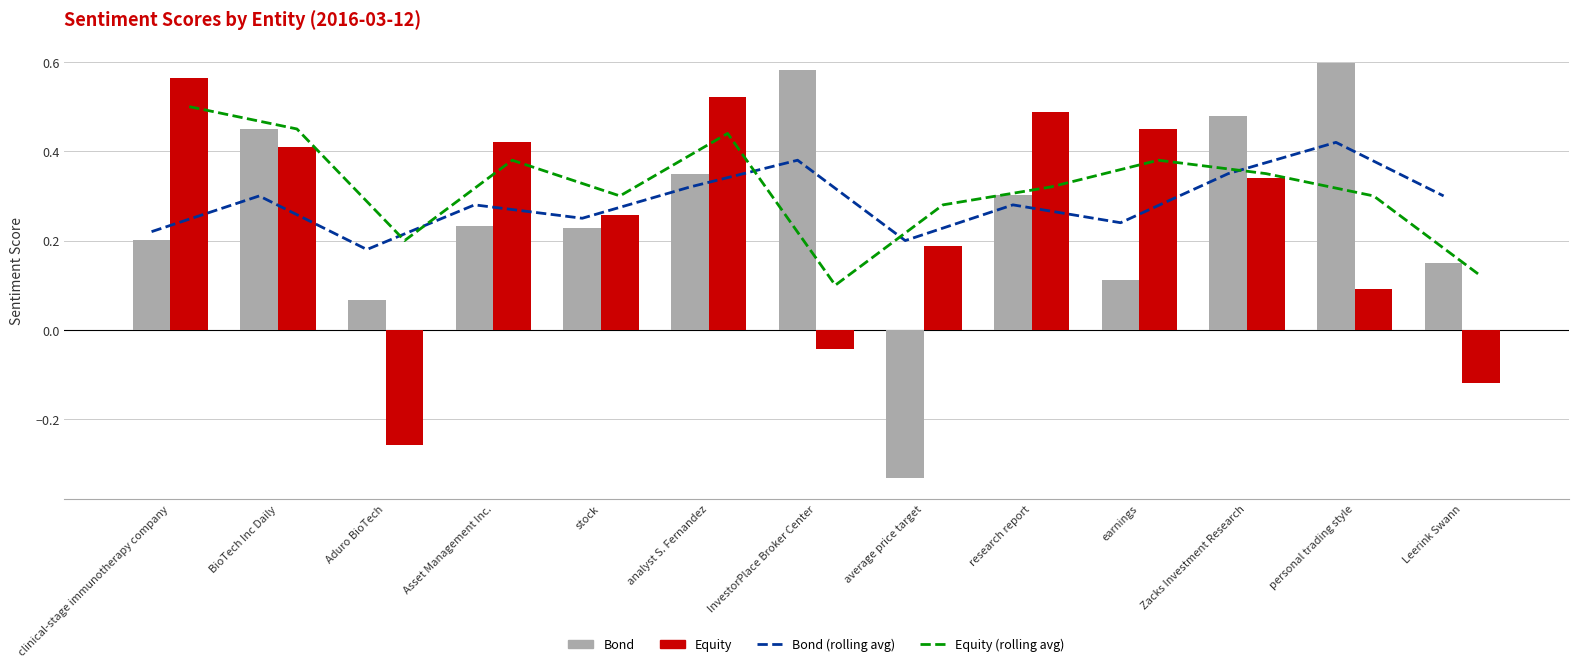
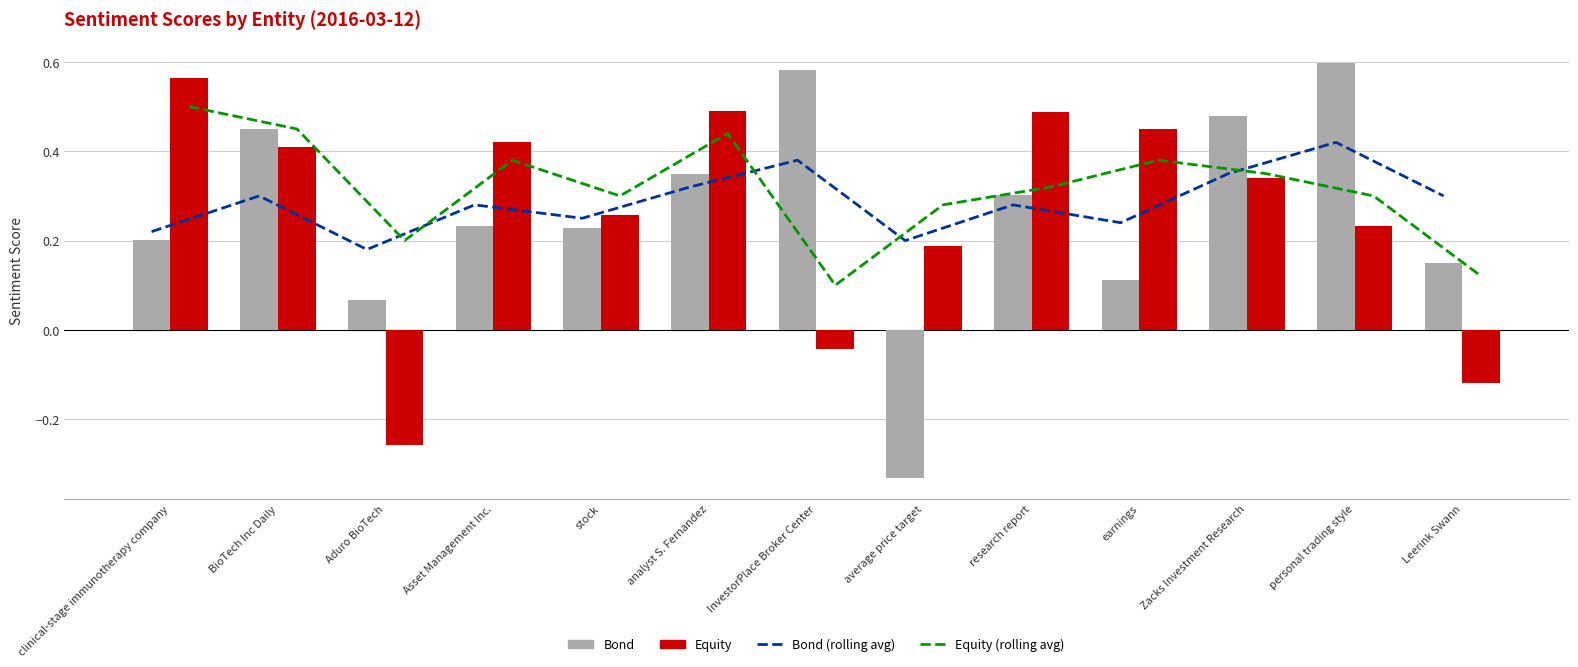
Equity, analyst S. Fernandez: 0.52 -> 0.49
Equity, personal trading style: 0.09 -> 0.23
